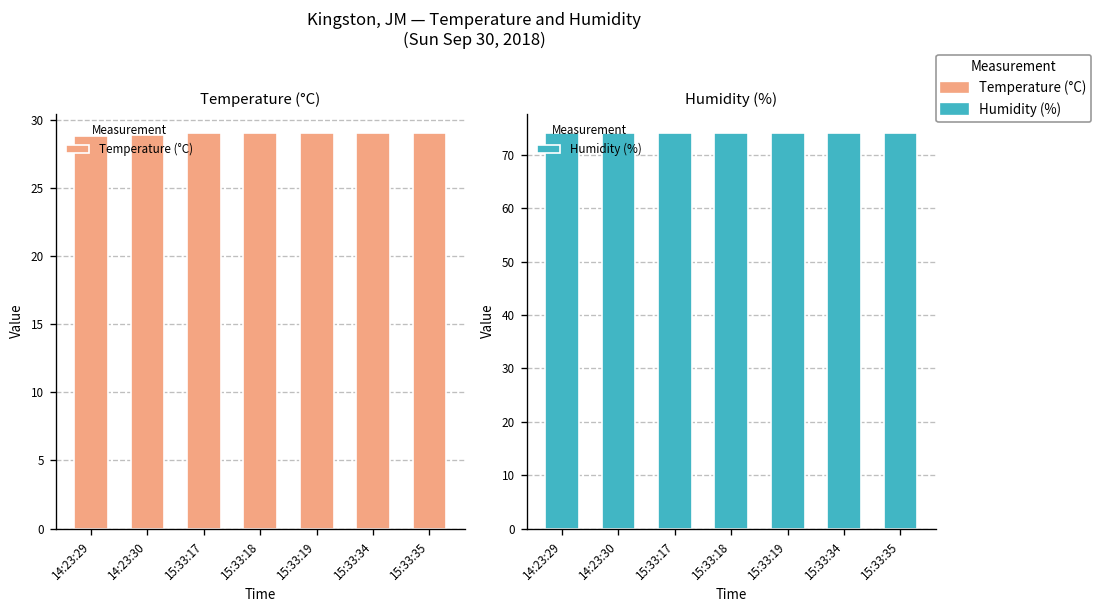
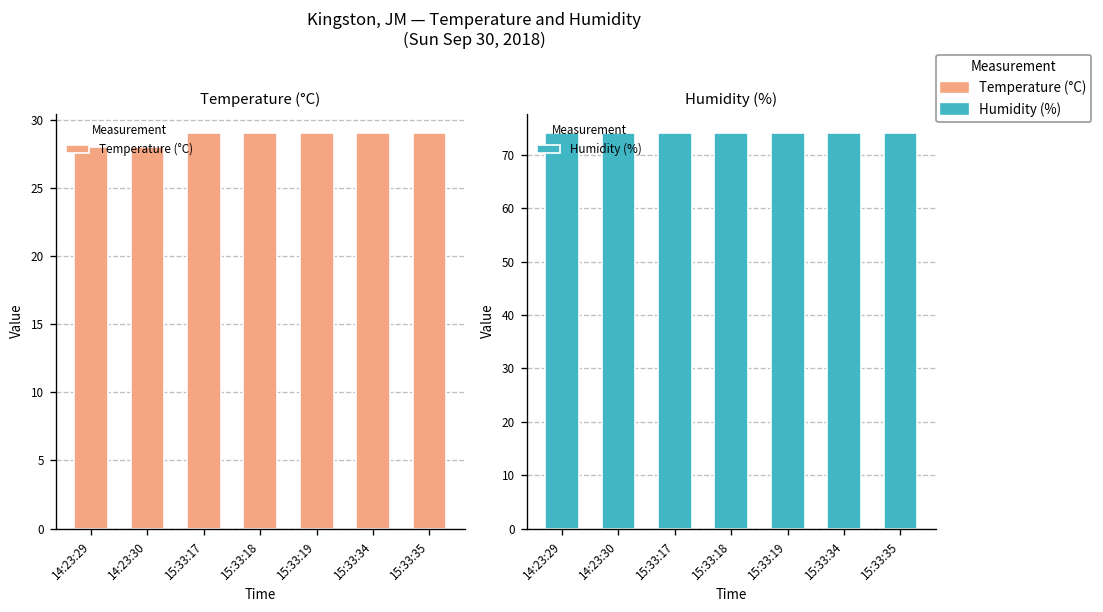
Temperature (°C), 14:23:29: 28.8 -> 28.0
Temperature (°C), 14:23:30: 28.9 -> 28.0
